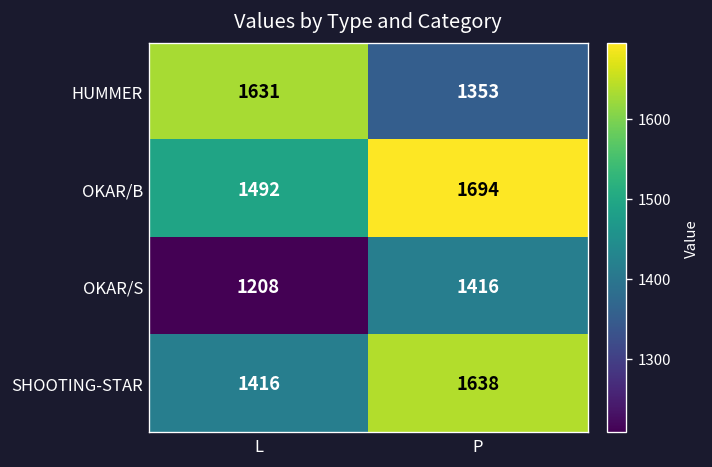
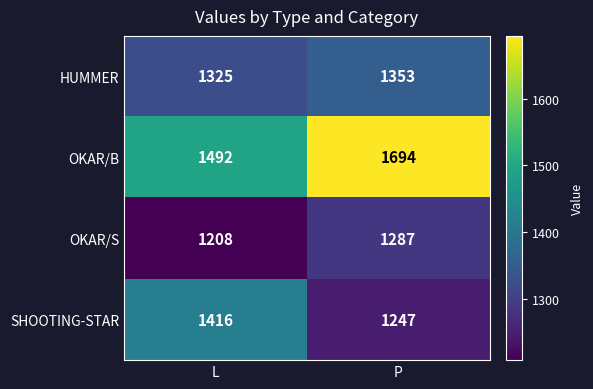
HUMMER, L: 1631 -> 1325
OKAR/S, P: 1416 -> 1287
SHOOTING-STAR, P: 1638 -> 1247
